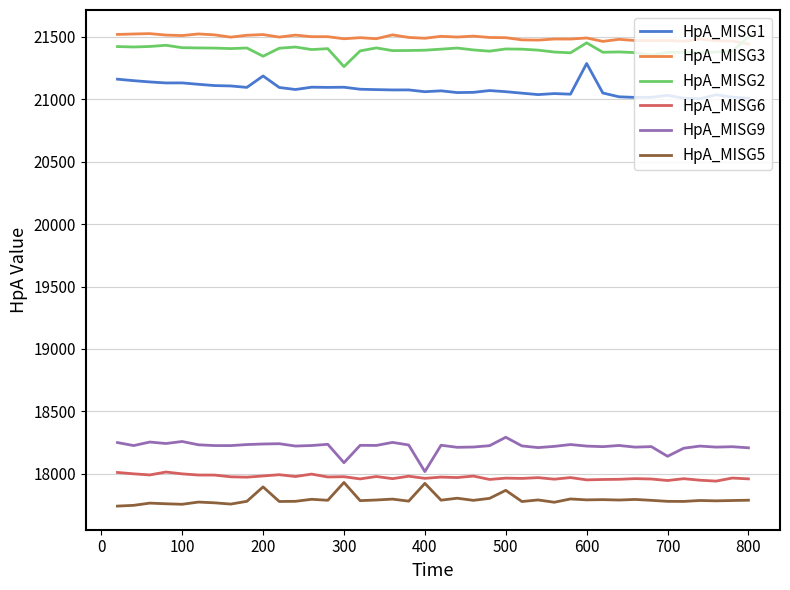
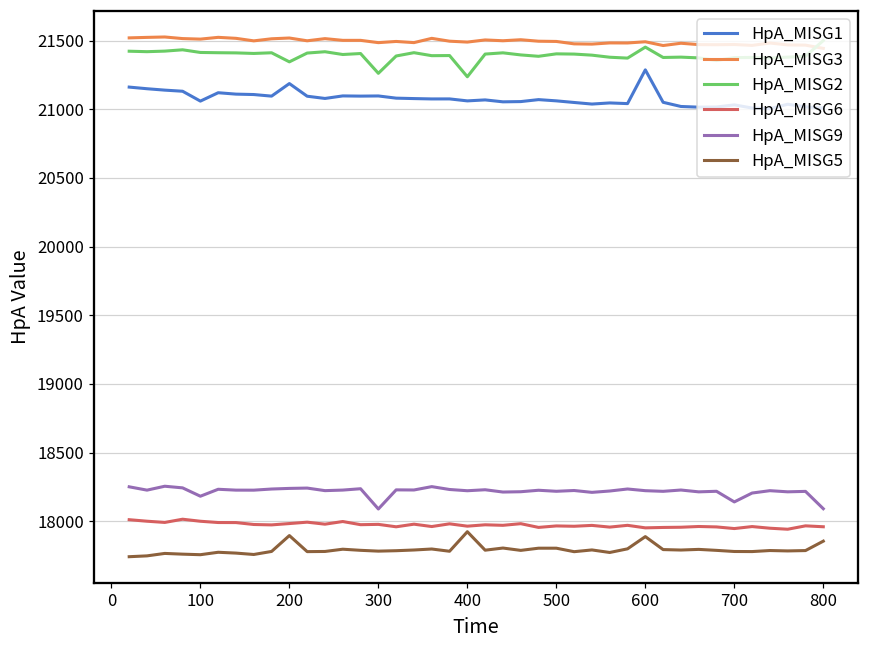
HpA_MISG1, 100: 21130 -> 21060
HpA_MISG9, 100: 18260 -> 18180
HpA_MISG5, 300: 17930 -> 17780
HpA_MISG2, 400: 21390 -> 21240
HpA_MISG9, 400: 18020 -> 18220
HpA_MISG9, 500: 18290 -> 18220
HpA_MISG5, 500: 17870 -> 17800
HpA_MISG5, 600: 17790 -> 17890
HpA_MISG9, 800: 18210 -> 18090
HpA_MISG5, 800: 17790 -> 17850
